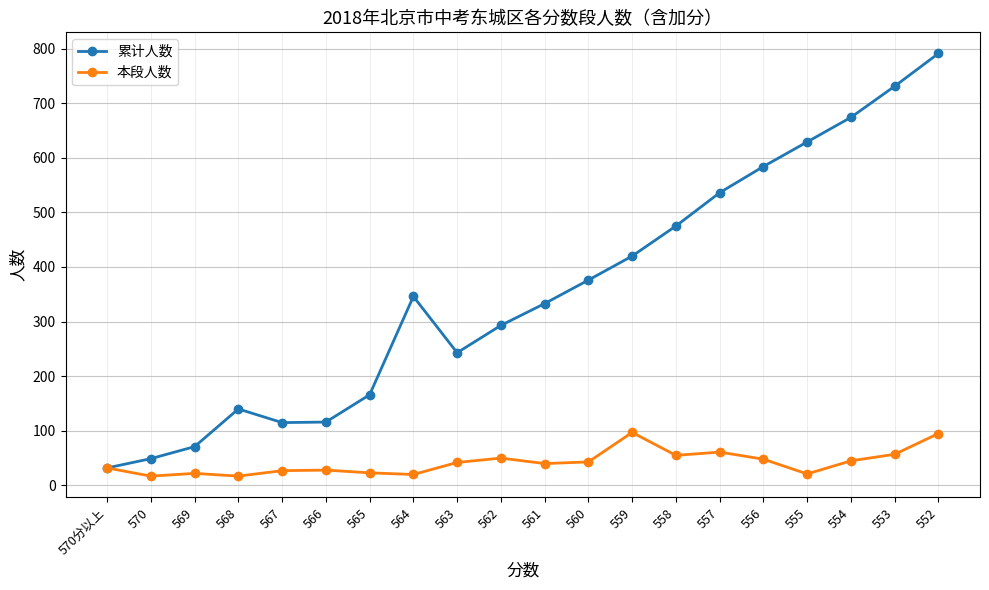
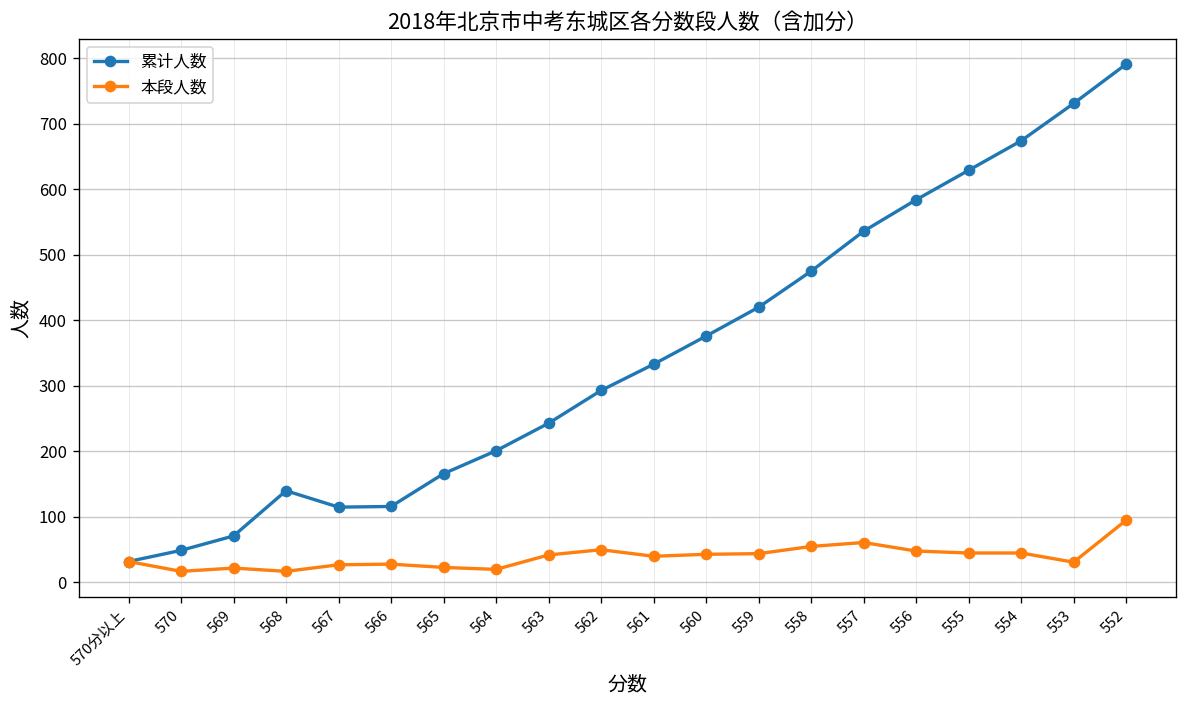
累计人数, 564: 350 -> 200
本段人数, 559: 100 -> 40
本段人数, 555: 20 -> 50
本段人数, 553: 60 -> 30
